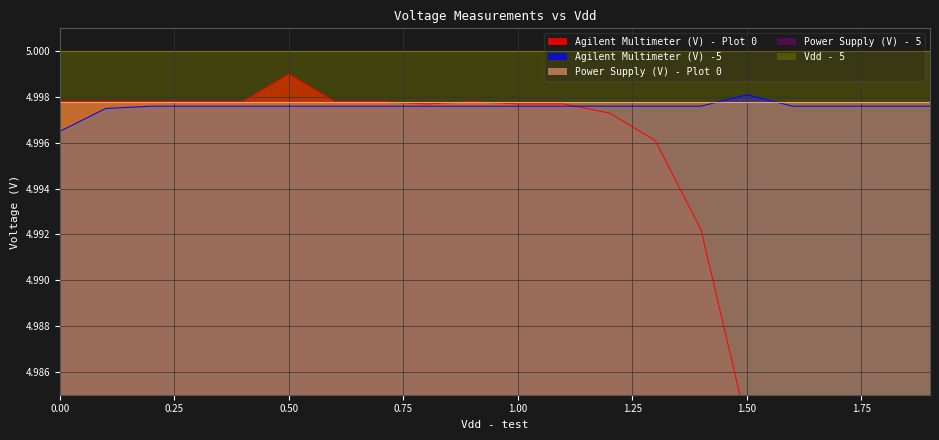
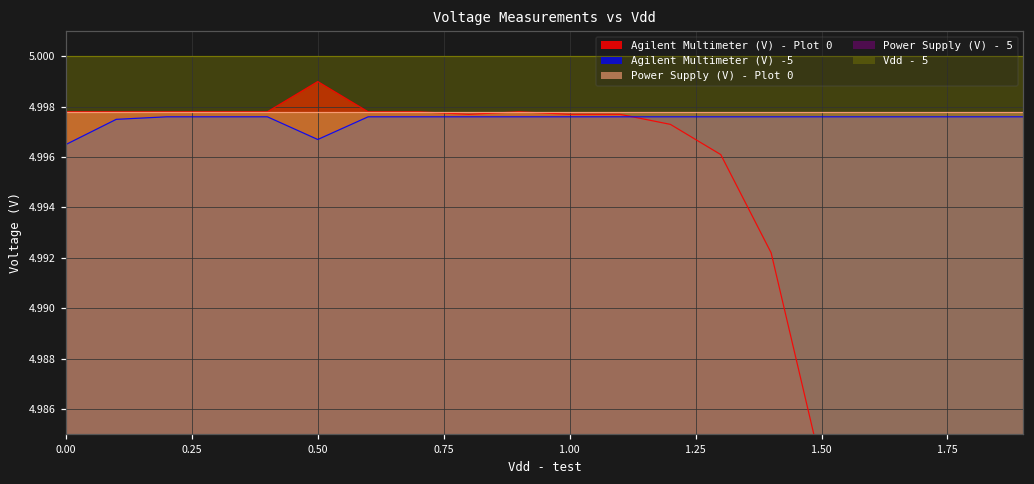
Agilent Multimeter (V) -5, 0.50: 4.9976 -> 4.9967
Agilent Multimeter (V) -5, 1.50: 4.9981 -> 4.9976
